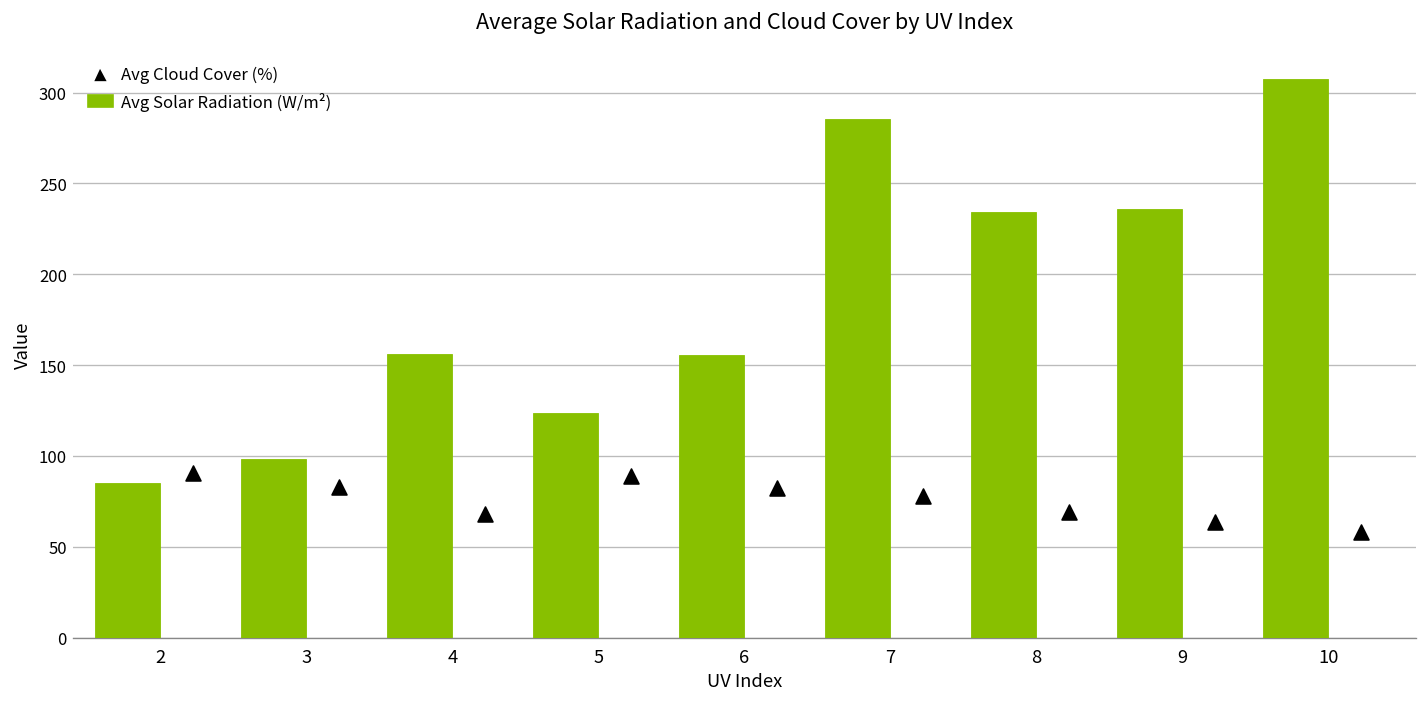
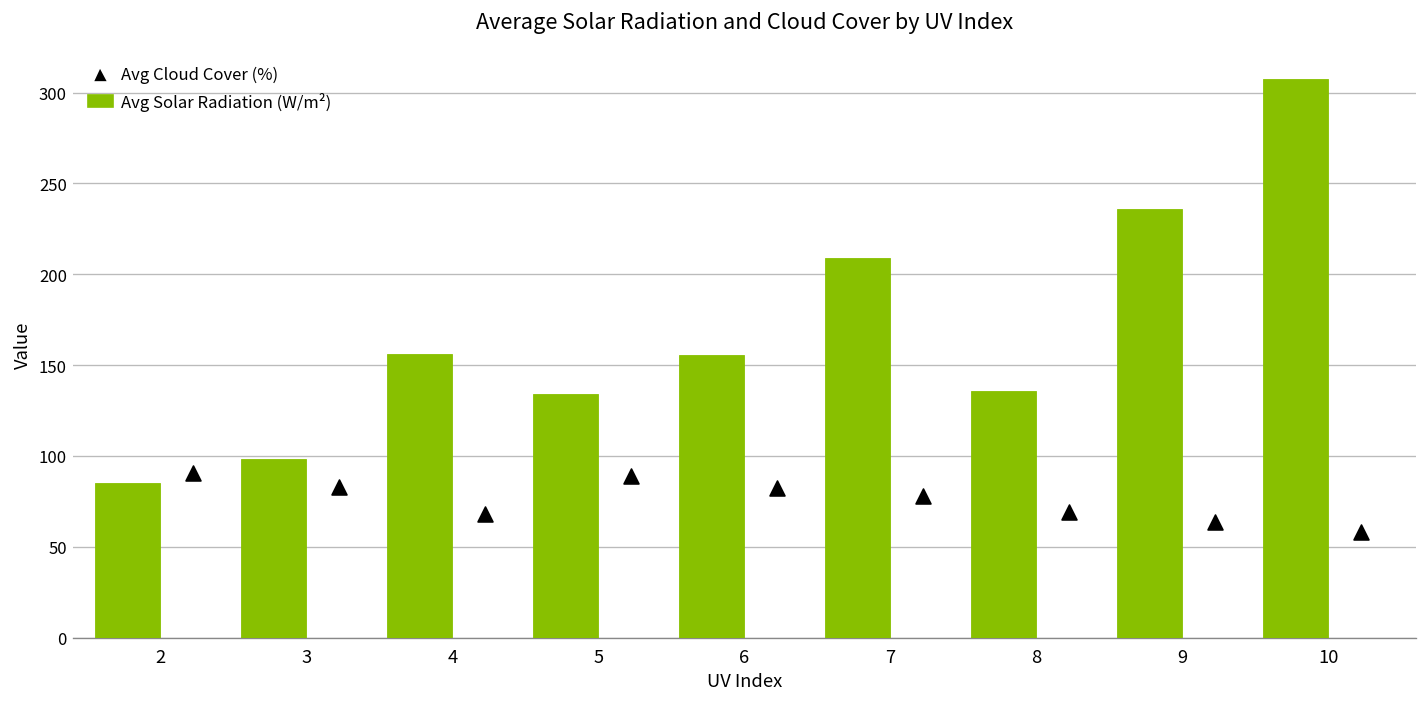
Avg Solar Radiation (W/m²), 5: 124 -> 134
Avg Solar Radiation (W/m²), 7: 285 -> 209
Avg Solar Radiation (W/m²), 8: 235 -> 136
